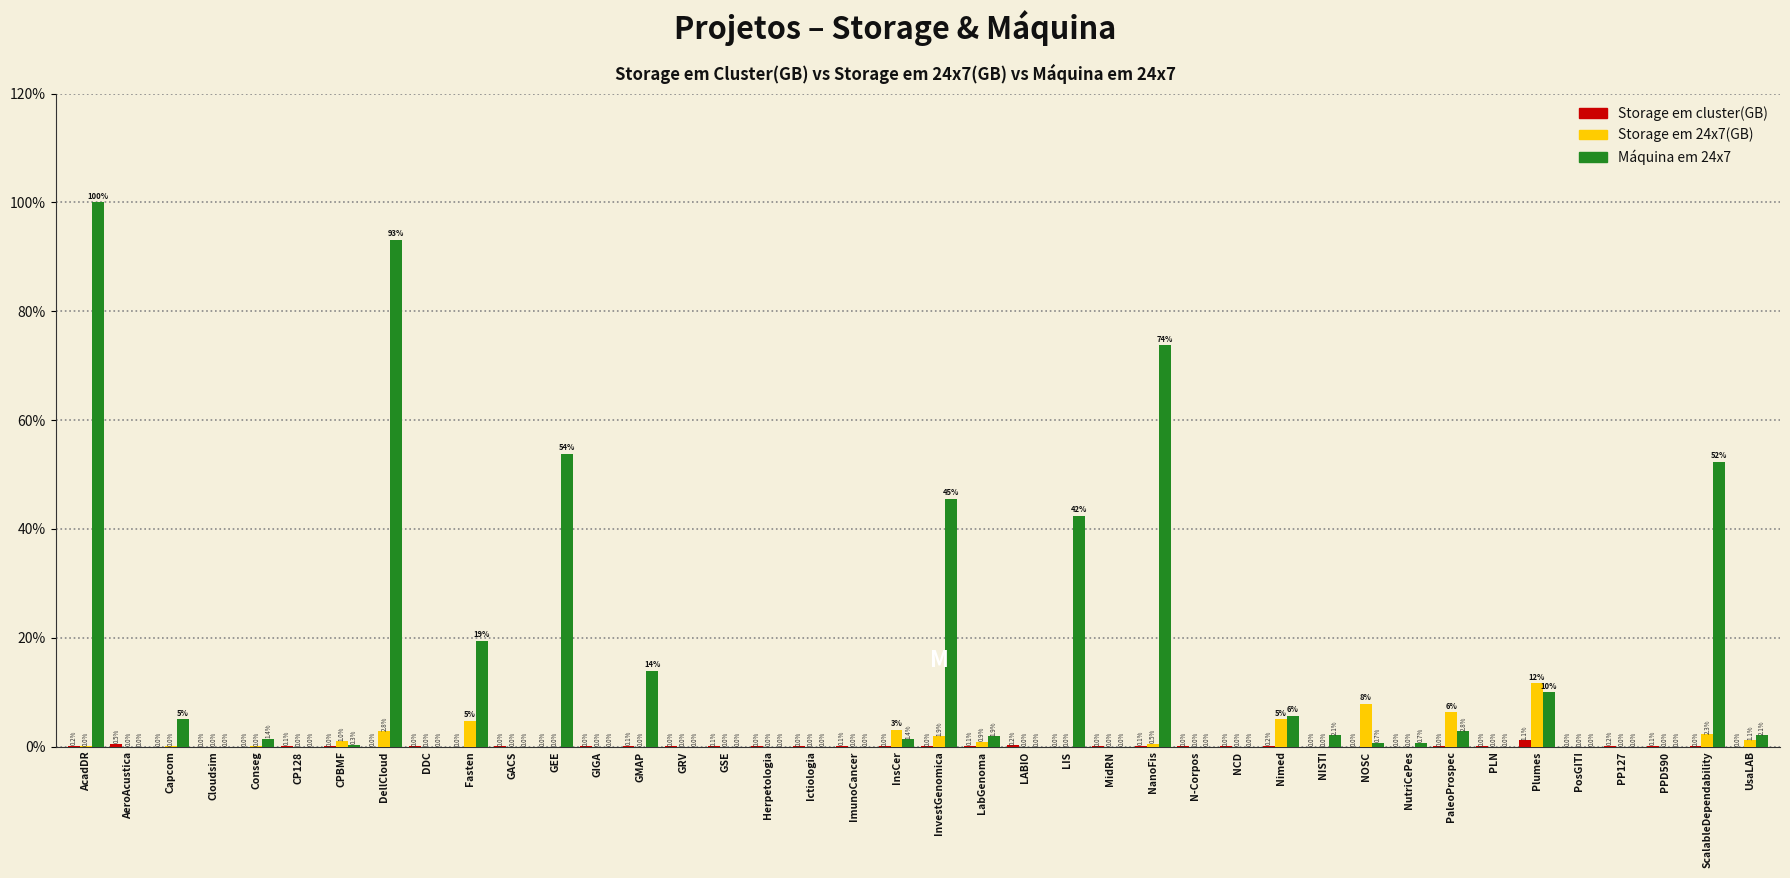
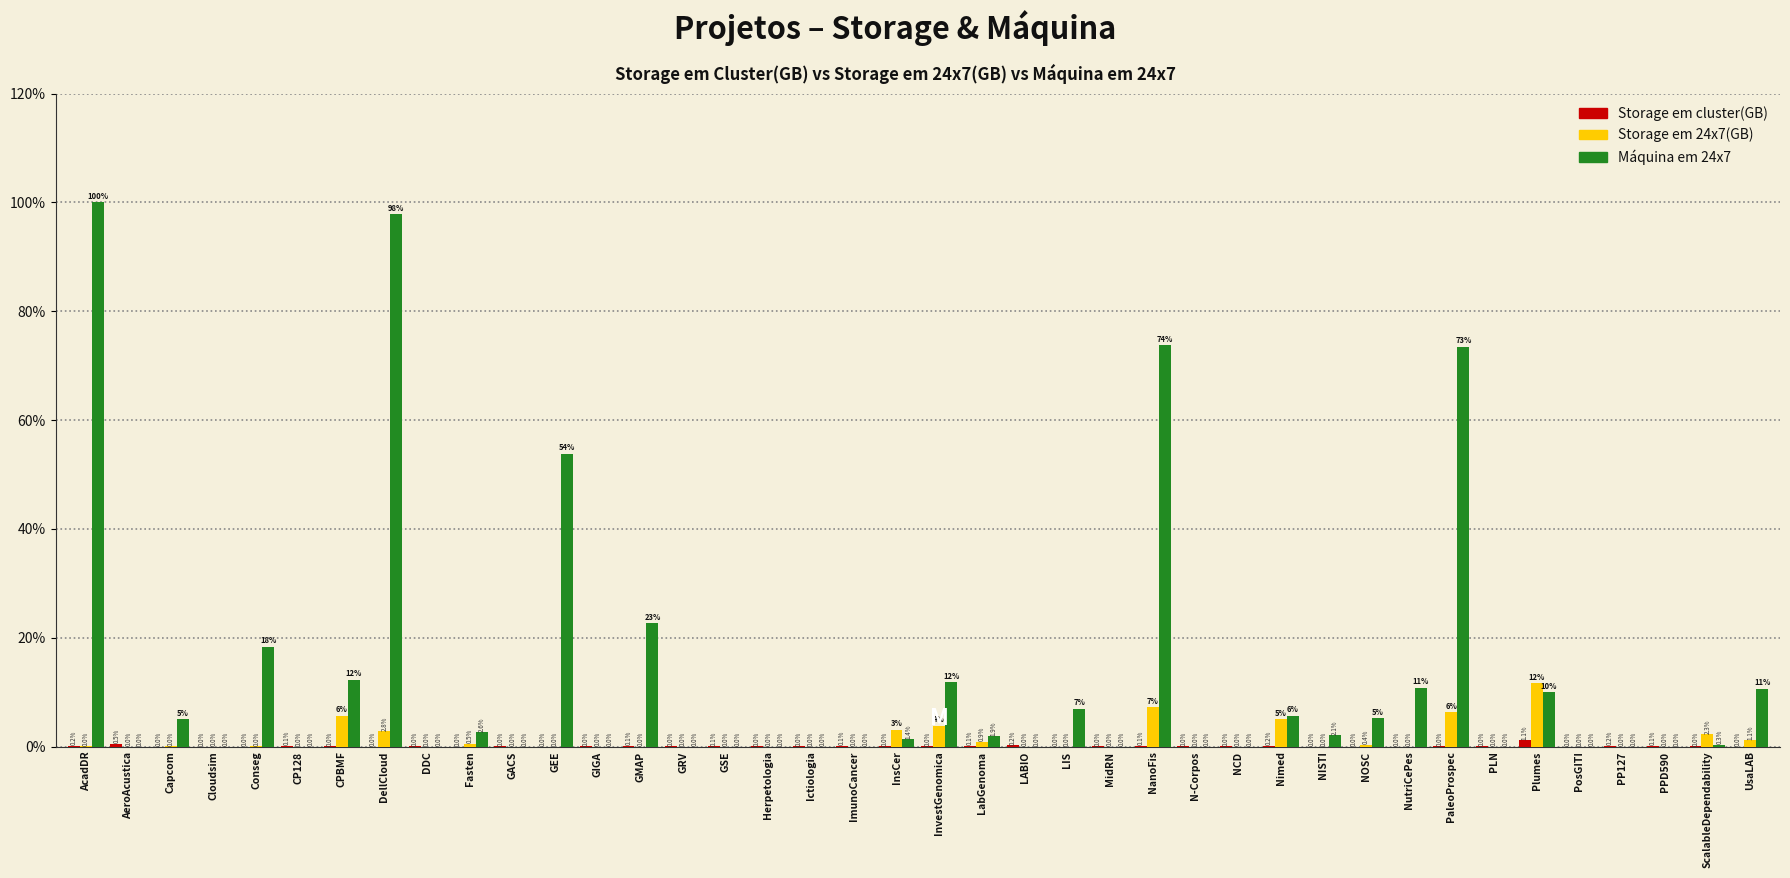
Máquina em 24x7, Conseg: 1.4% -> 18%
Storage em 24x7(GB), CPBMF: 1.0% -> 6%
Máquina em 24x7, CPBMF: 0.3% -> 12%
Máquina em 24x7, DellCloud: 93% -> 98%
Storage em 24x7(GB), Fasten: 5% -> 0.5%
Máquina em 24x7, Fasten: 19% -> 2.6%
Máquina em 24x7, GMAP: 14% -> 23%
Storage em 24x7(GB), InvestGenomica: 1.9% -> 4%
Máquina em 24x7, InvestGenomica: 45% -> 12%
Máquina em 24x7, LIS: 42% -> 7%
Storage em 24x7(GB), NanoFis: 0.5% -> 7%
Storage em 24x7(GB), NOSC: 8% -> 0.4%
Máquina em 24x7, NOSC: 0.7% -> 5%
Máquina em 24x7, NutriCePes: 0.7% -> 11%
Máquina em 24x7, PaleoProspec: 2.8% -> 73%
Máquina em 24x7, ScalableDependability: 52% -> 0.3%
Máquina em 24x7, UsaLAB: 2.1% -> 11%
